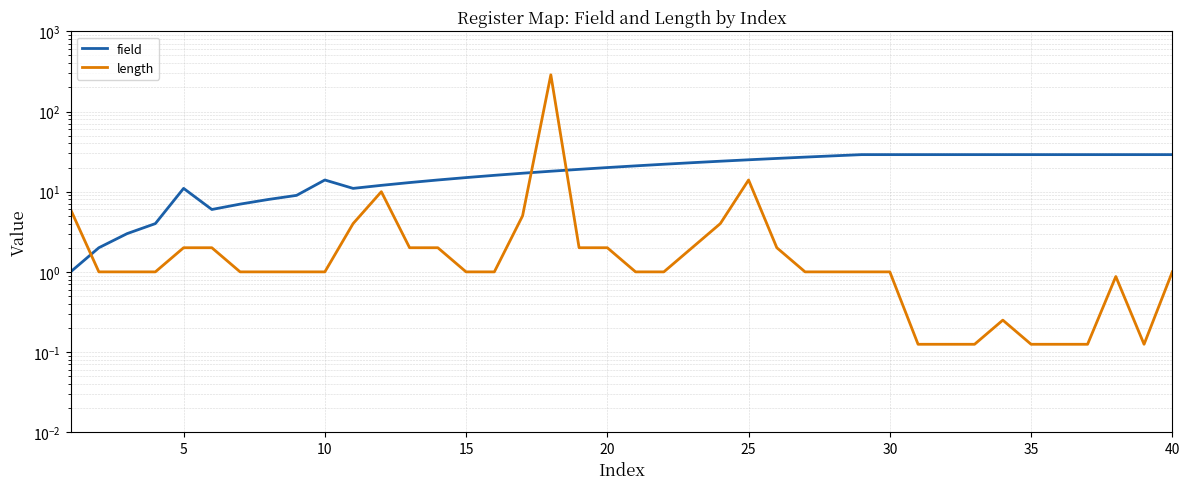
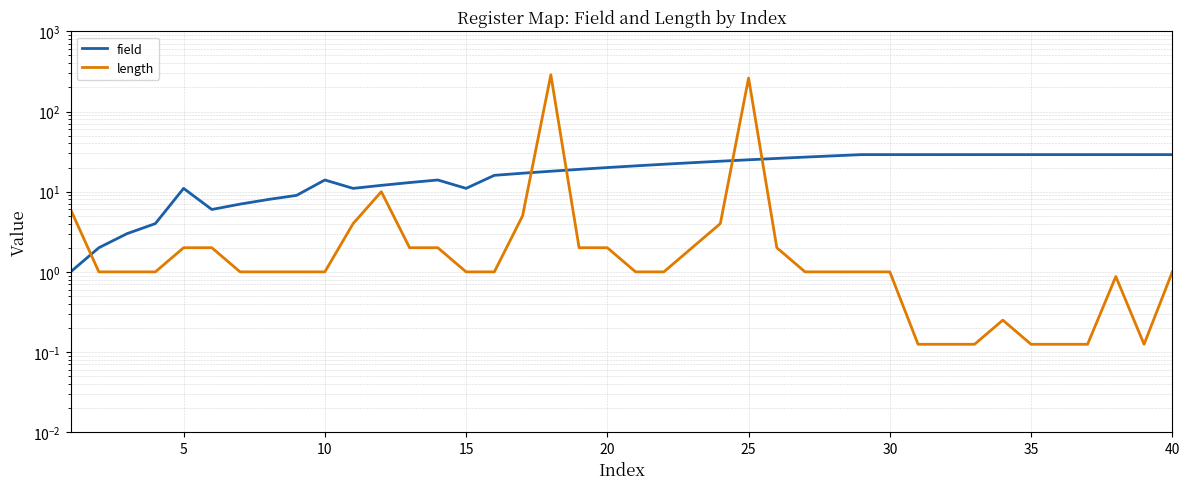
field, 15: 15 -> 11
length, 25: 14 -> 260
